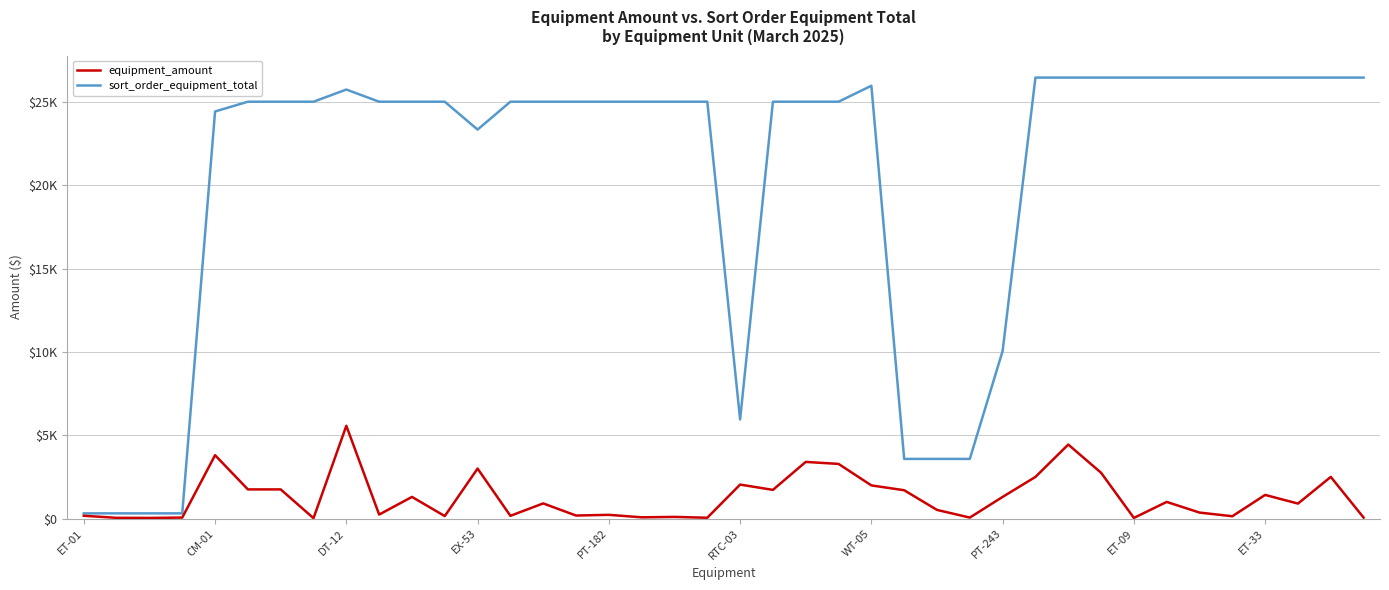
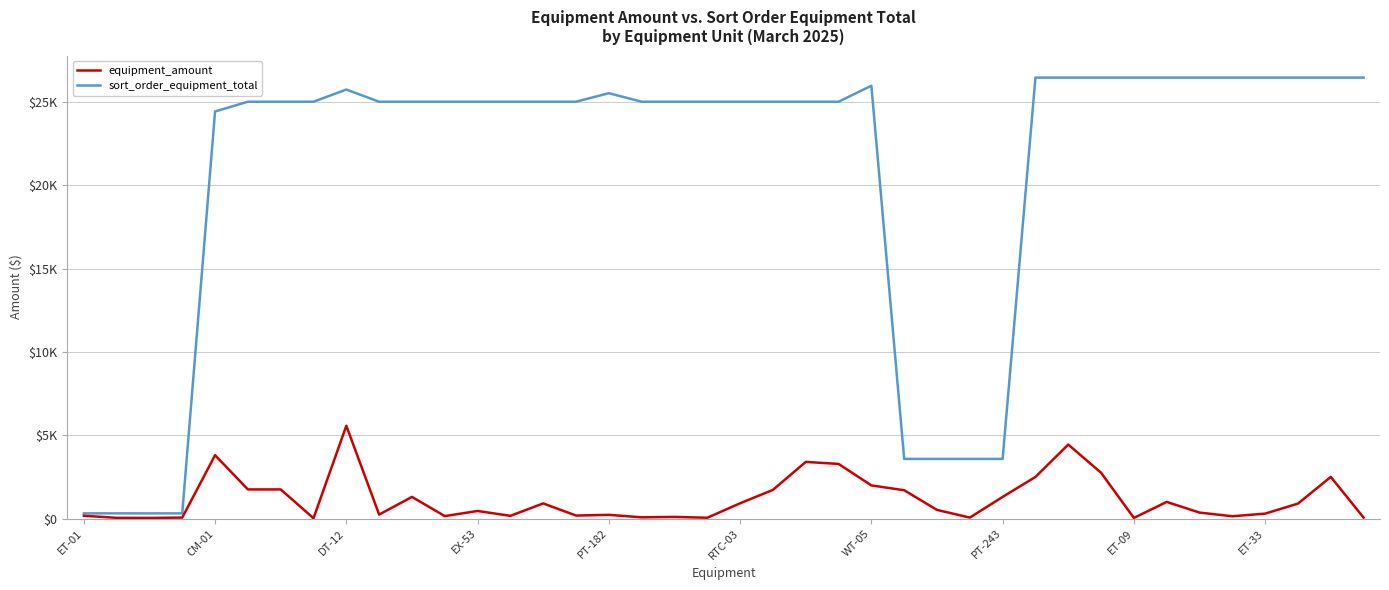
equipment_amount, EX-53: $3000 -> $500
sort_order_equipment_total, EX-53: $23300 -> $25000
sort_order_equipment_total, PT-182: $25000 -> $25500
equipment_amount, RTC-03: $2000 -> $900
sort_order_equipment_total, RTC-03: $5900 -> $25000
sort_order_equipment_total, PT-243: $10100 -> $3600
equipment_amount, ET-33: $1400 -> $300
